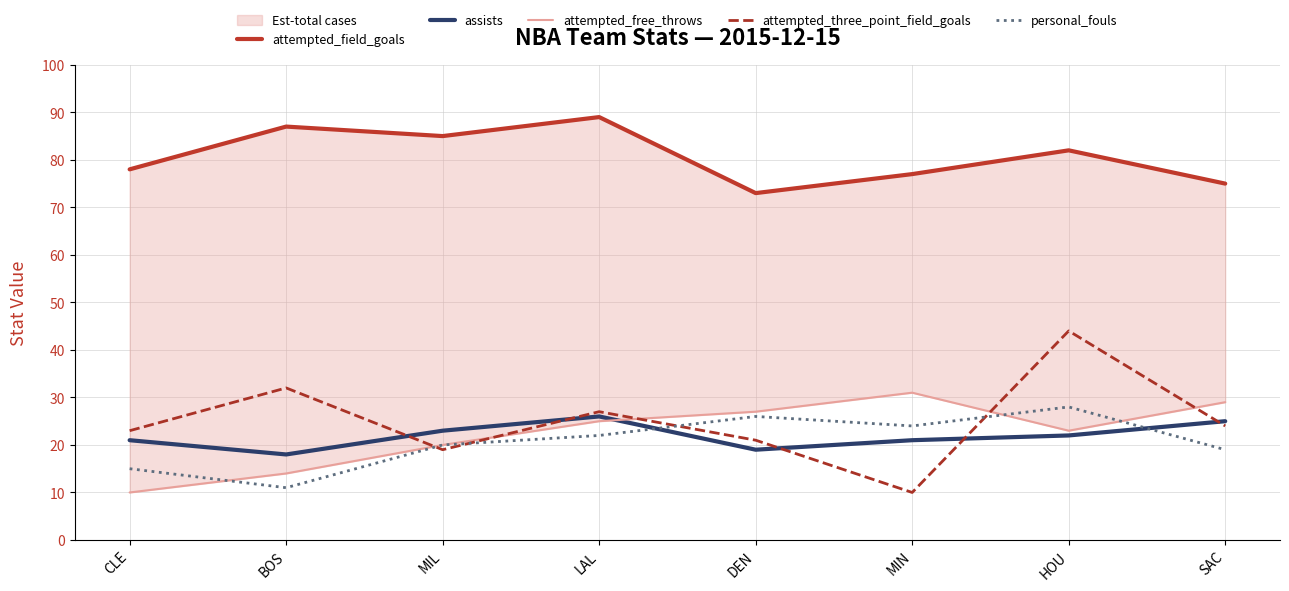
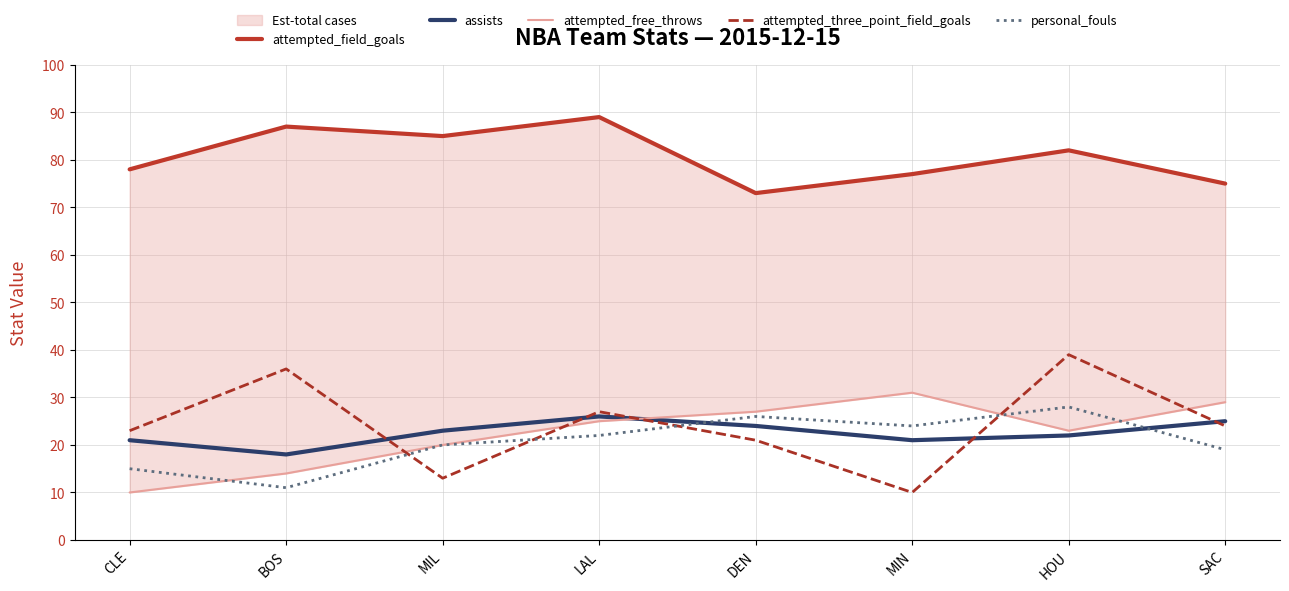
attempted_three_point_field_goals, BOS: 32 -> 36
attempted_three_point_field_goals, MIL: 19 -> 13
assists, DEN: 19 -> 24
attempted_three_point_field_goals, HOU: 44 -> 39
